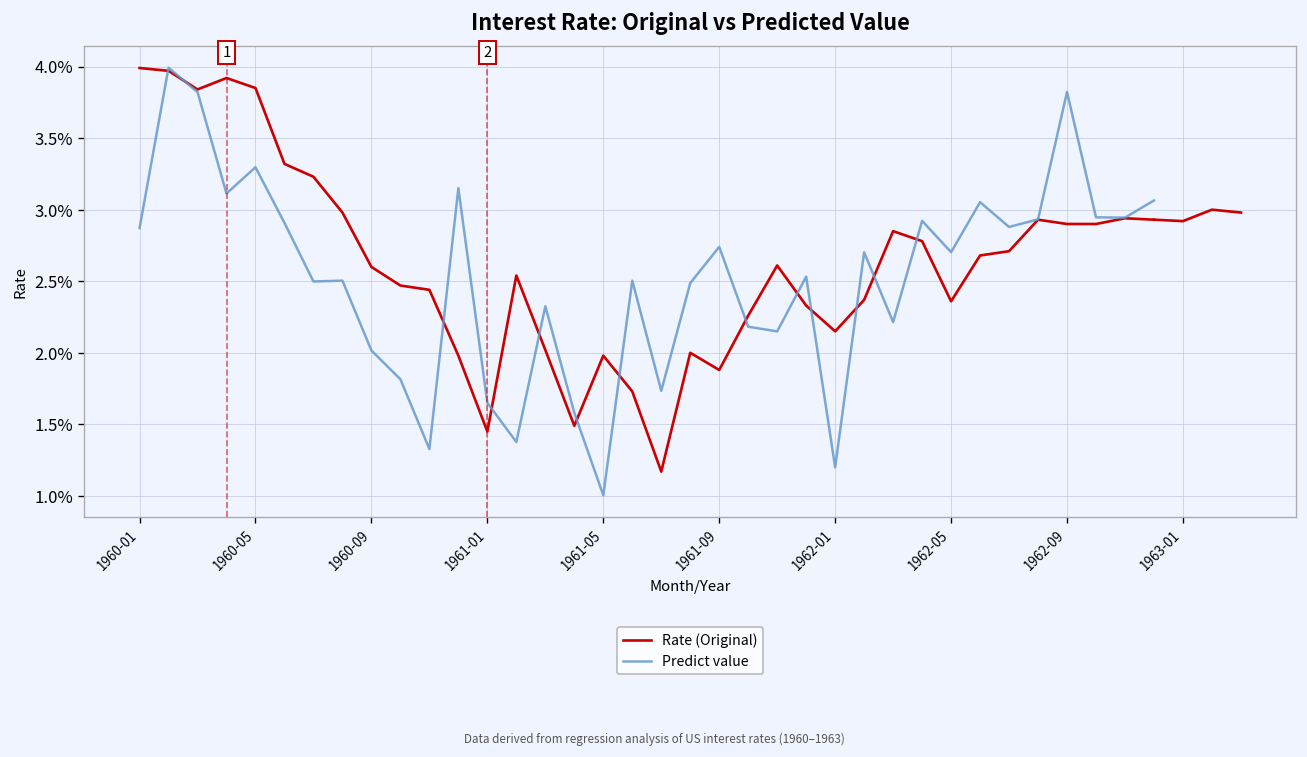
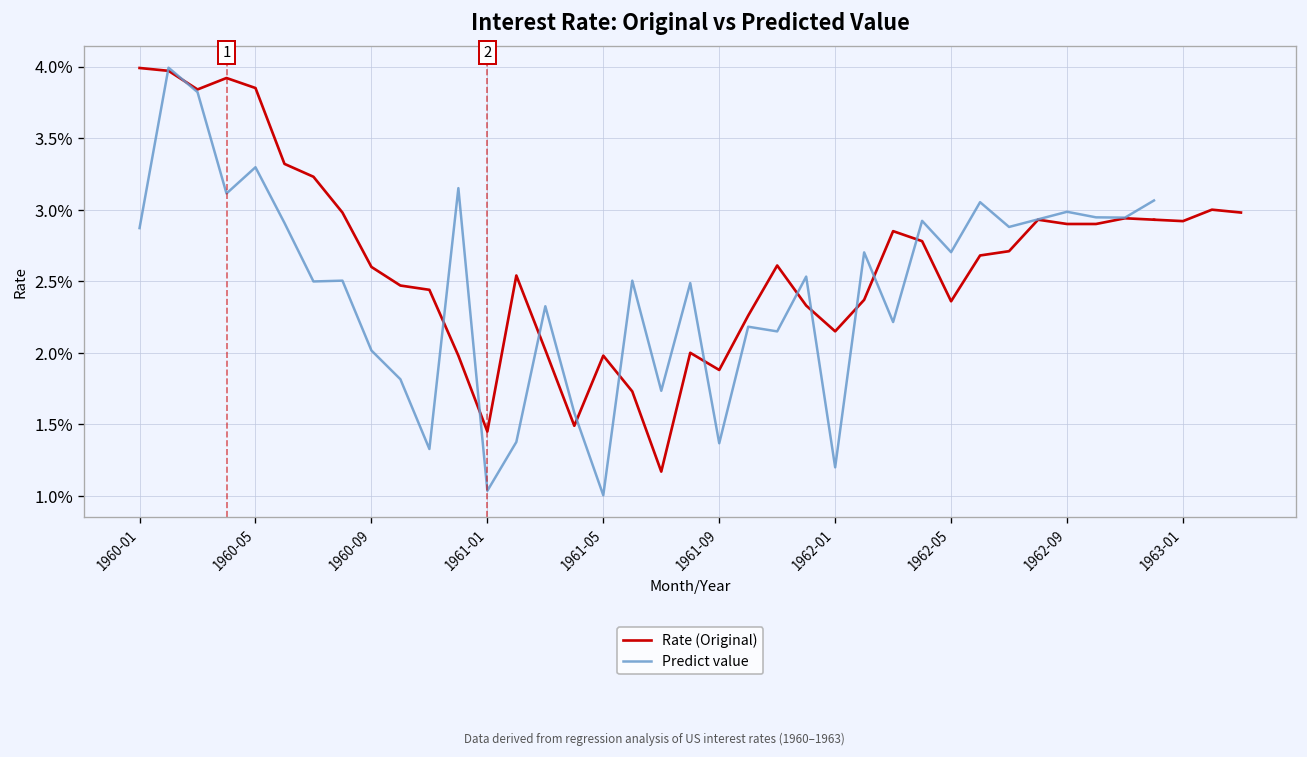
Predict value, 1961-01: 1.65% -> 1.04%
Predict value, 1961-09: 2.74% -> 1.37%
Predict value, 1962-09: 3.82% -> 2.99%
